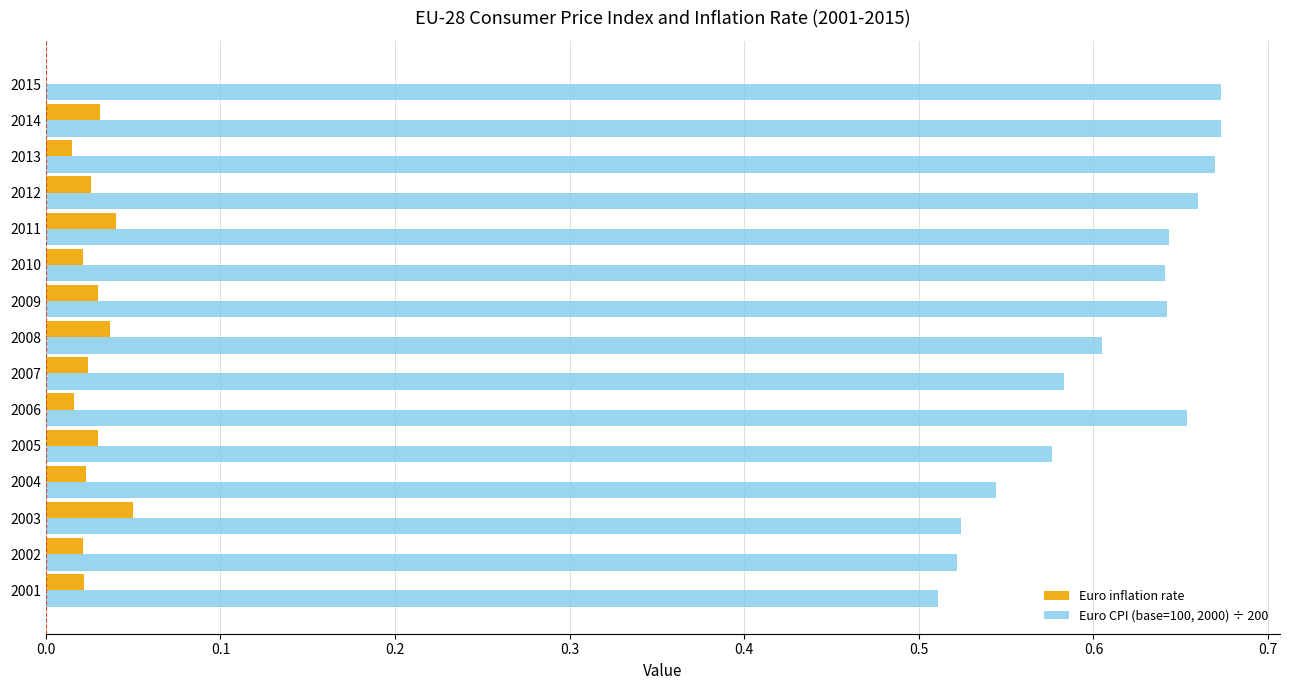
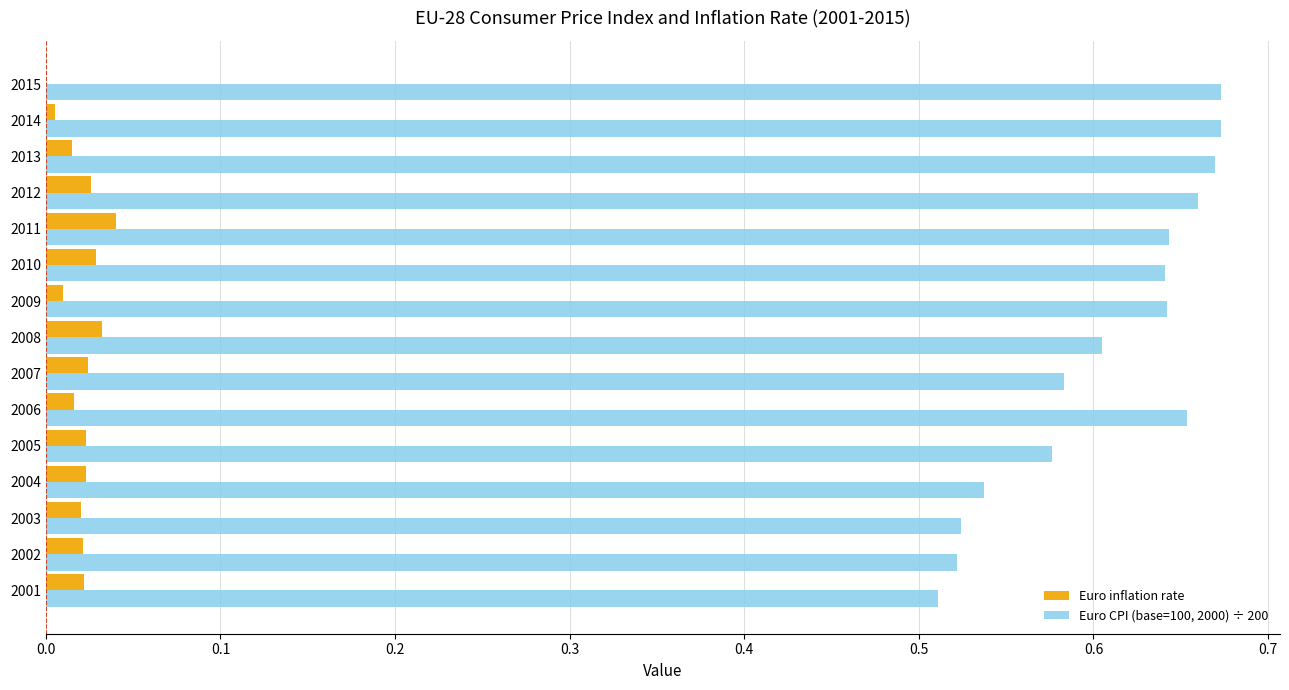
Euro inflation rate, 2014: 0.031 -> 0.005
Euro inflation rate, 2010: 0.021 -> 0.029
Euro inflation rate, 2009: 0.03 -> 0.01
Euro inflation rate, 2008: 0.037 -> 0.032
Euro inflation rate, 2005: 0.030 -> 0.023
Euro CPI (base=100, 2000) ÷ 200, 2004: 0.544 -> 0.537
Euro inflation rate, 2003: 0.05 -> 0.02
